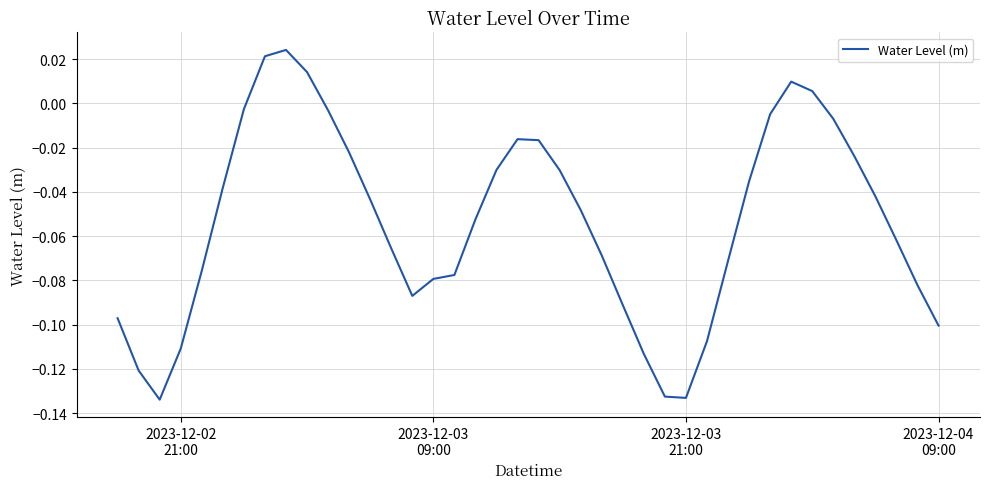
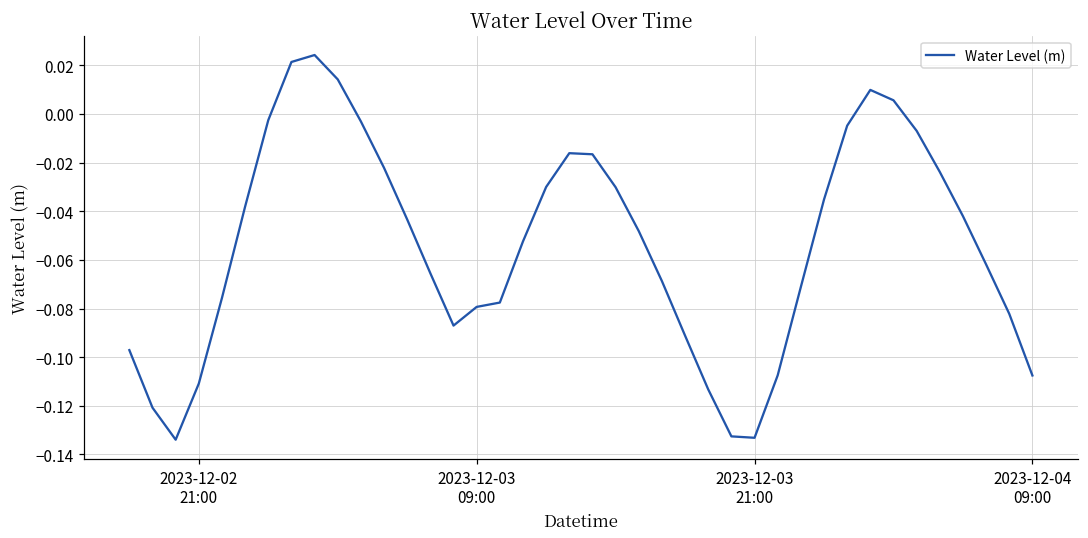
2023-12-04 09:00: -0.100 -> -0.108
